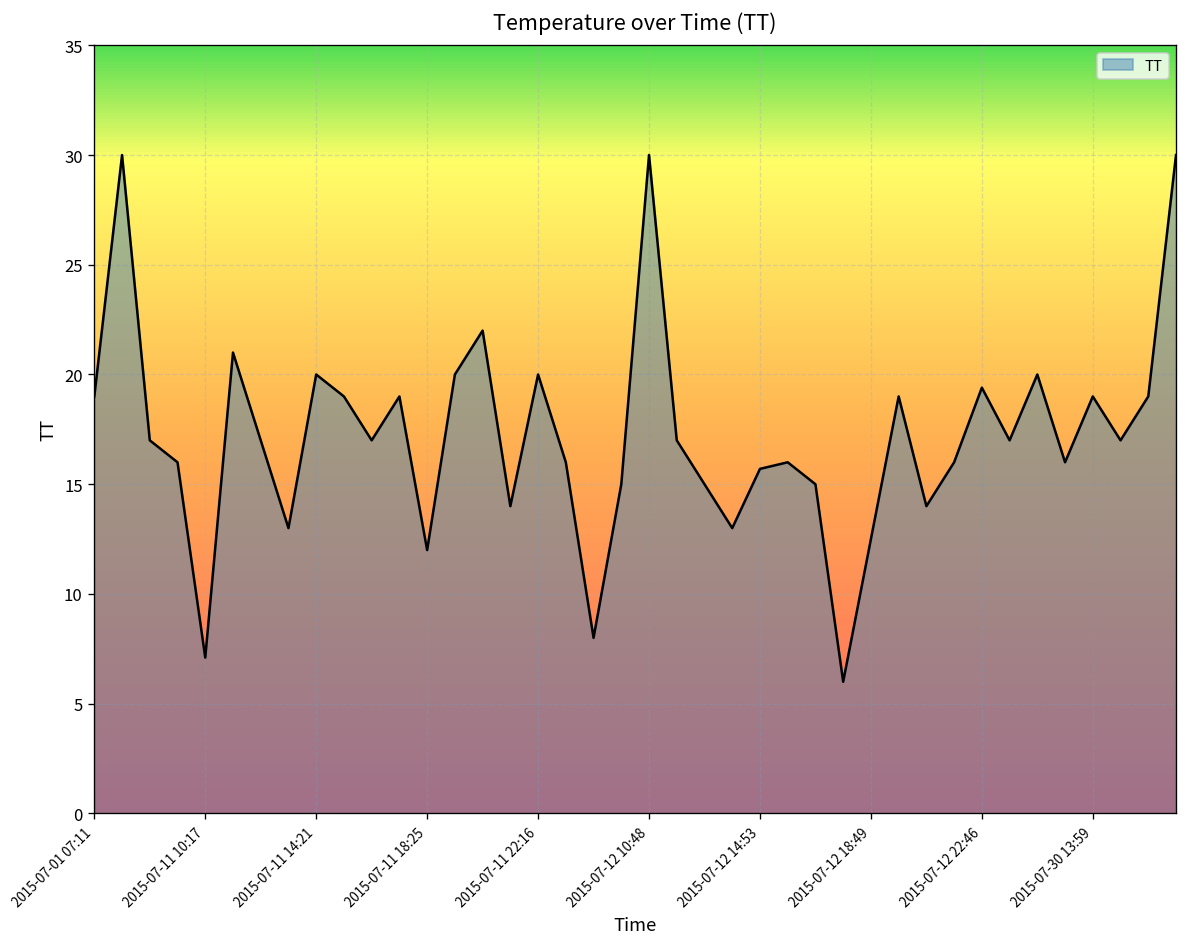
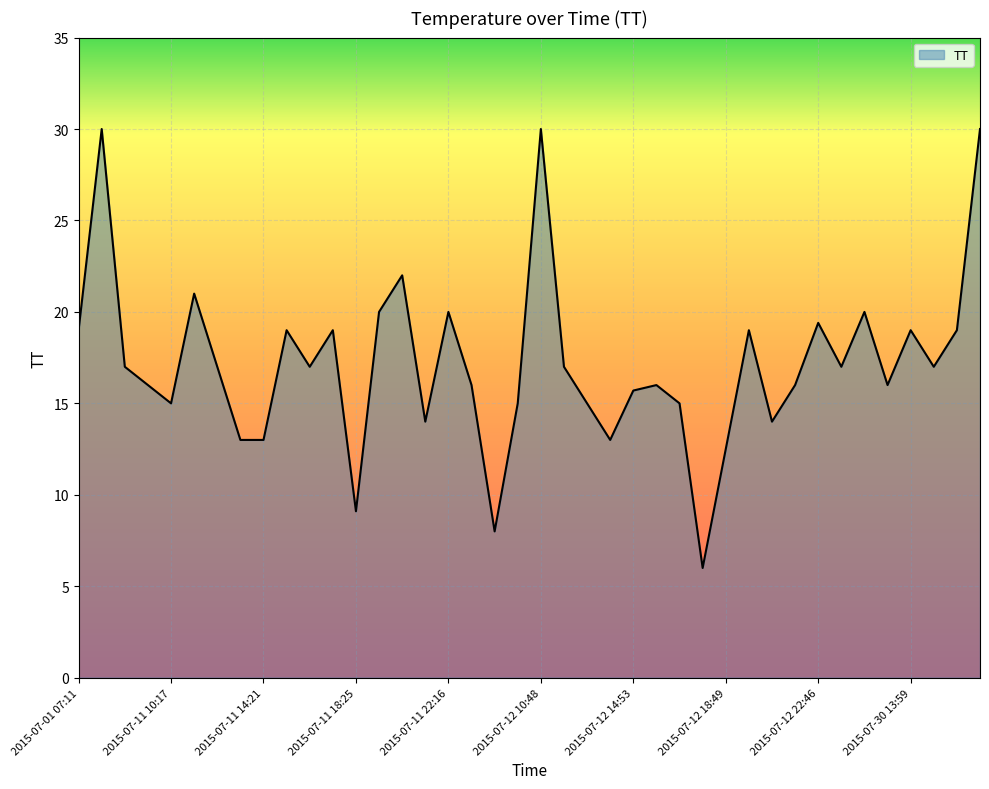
2015-07-11 10:17: 7.1 -> 15.0
2015-07-11 14:21: 20 -> 13
2015-07-11 18:25: 12.0 -> 9.1
